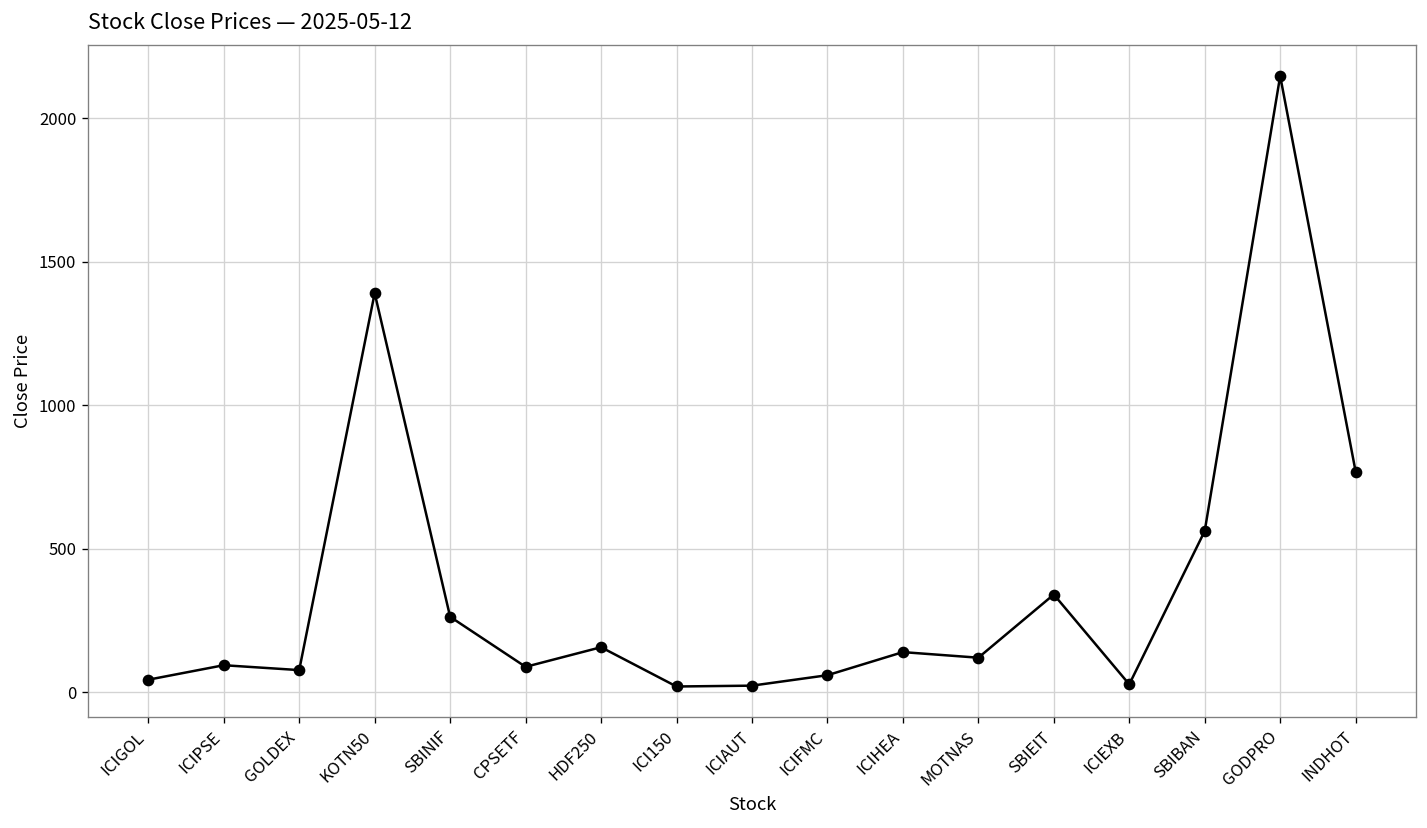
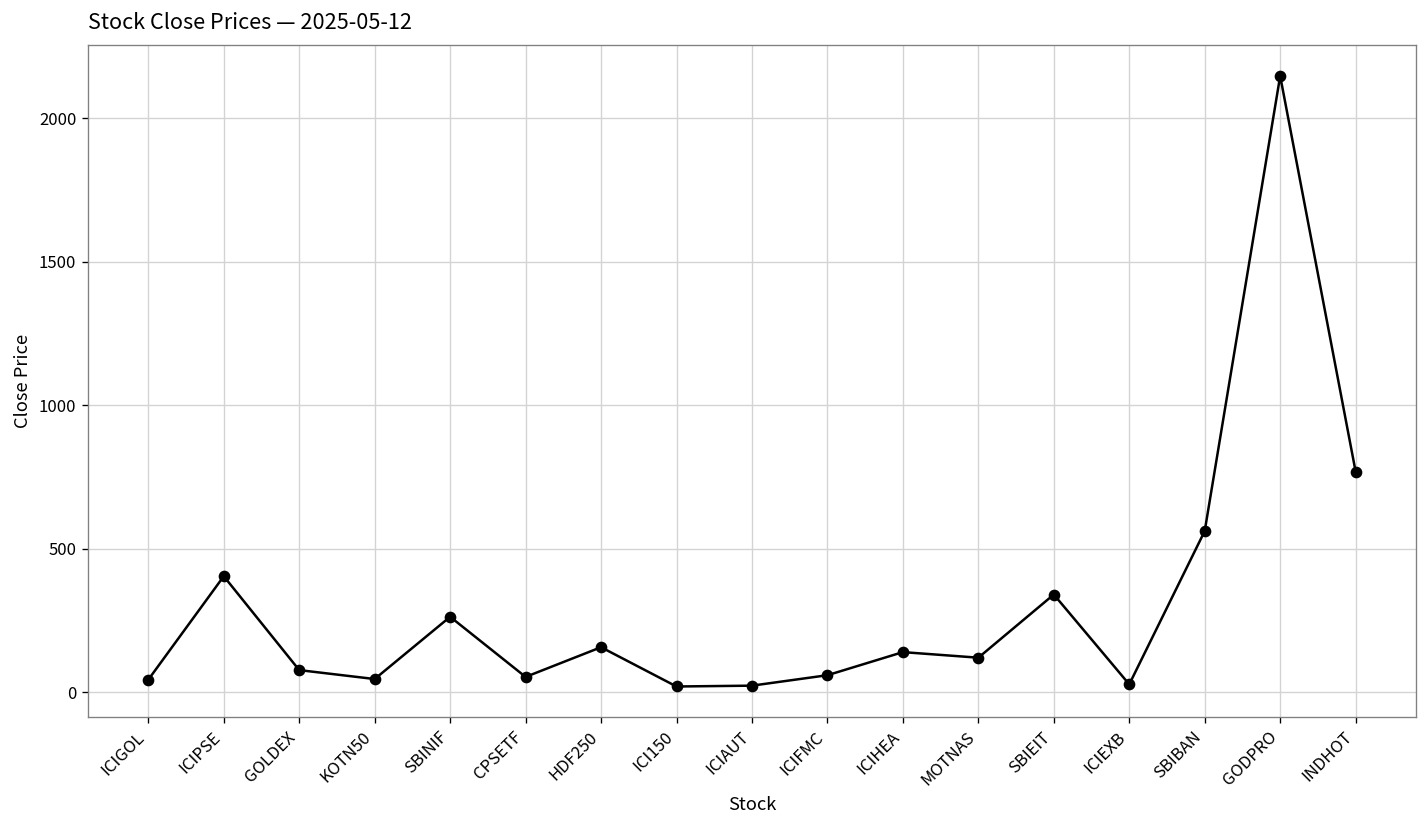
ICIPSE: 100 -> 400
KOTN50: 1390 -> 50
CPSETF: 90 -> 50
